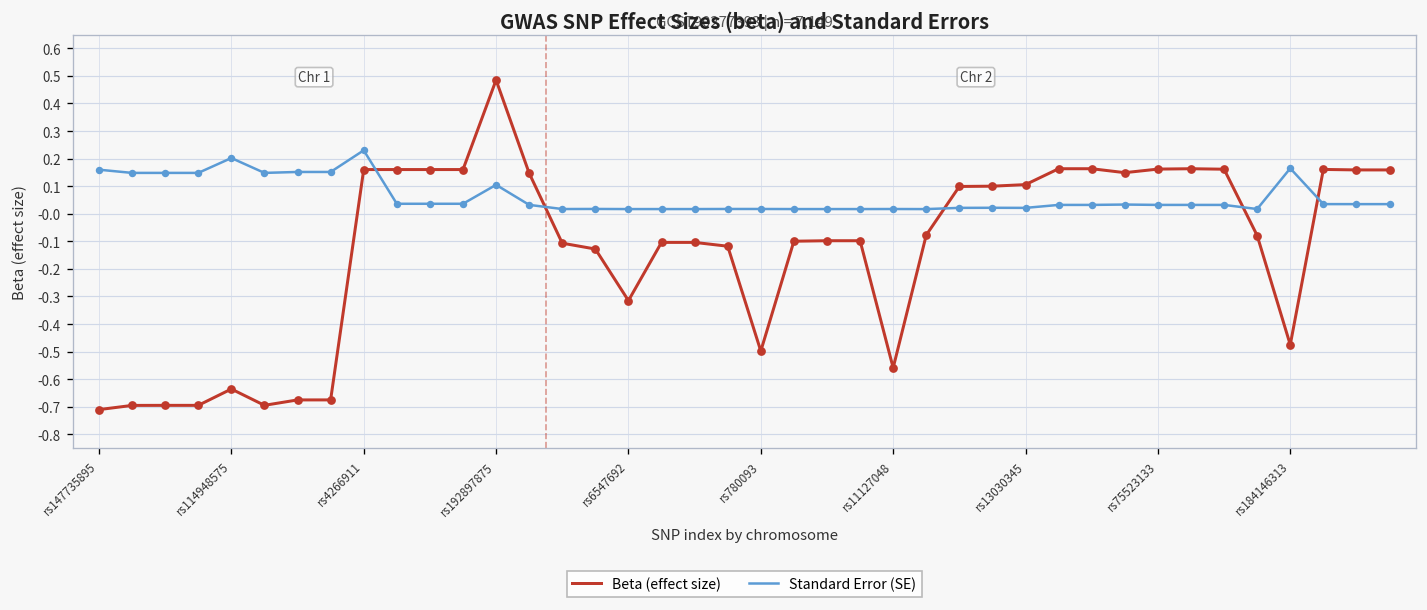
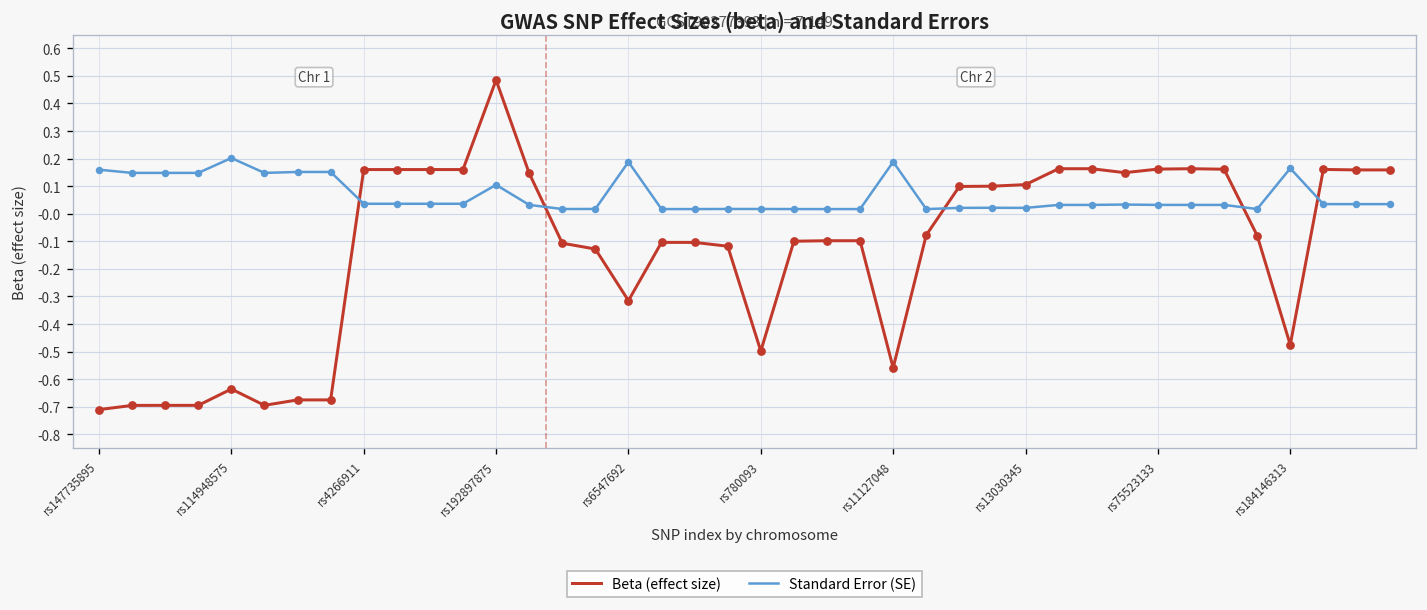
Standard Error (SE), rs4266911: 0.23 -> 0.04
Standard Error (SE), rs6547692: 0.02 -> 0.19
Standard Error (SE), rs11127048: 0.02 -> 0.19
